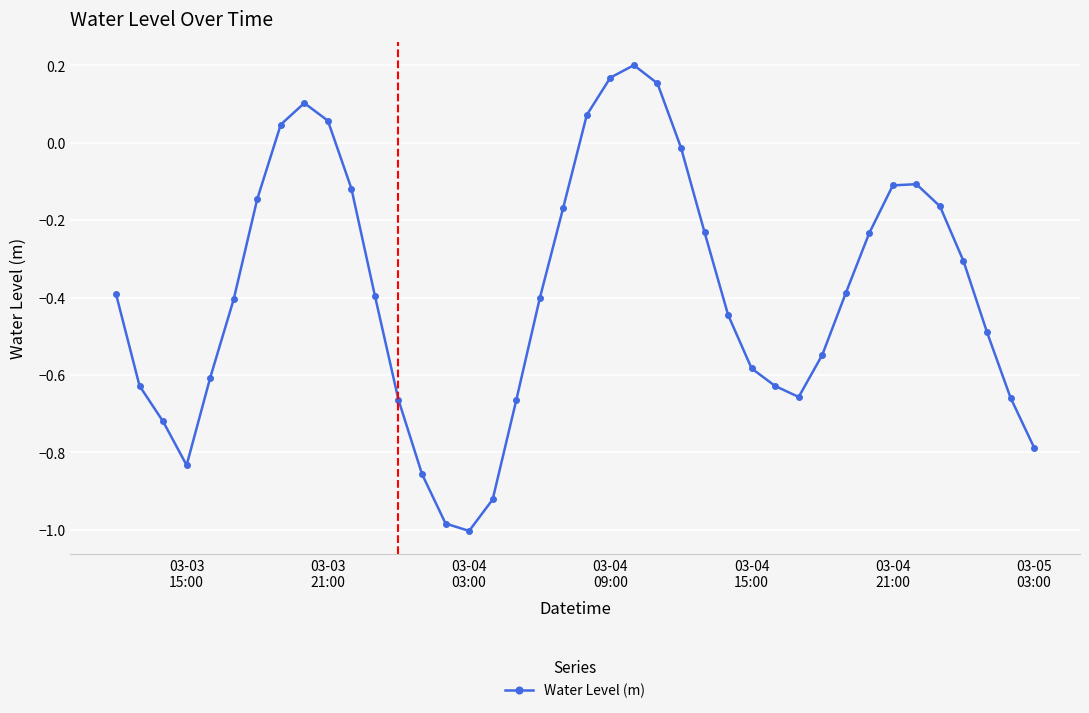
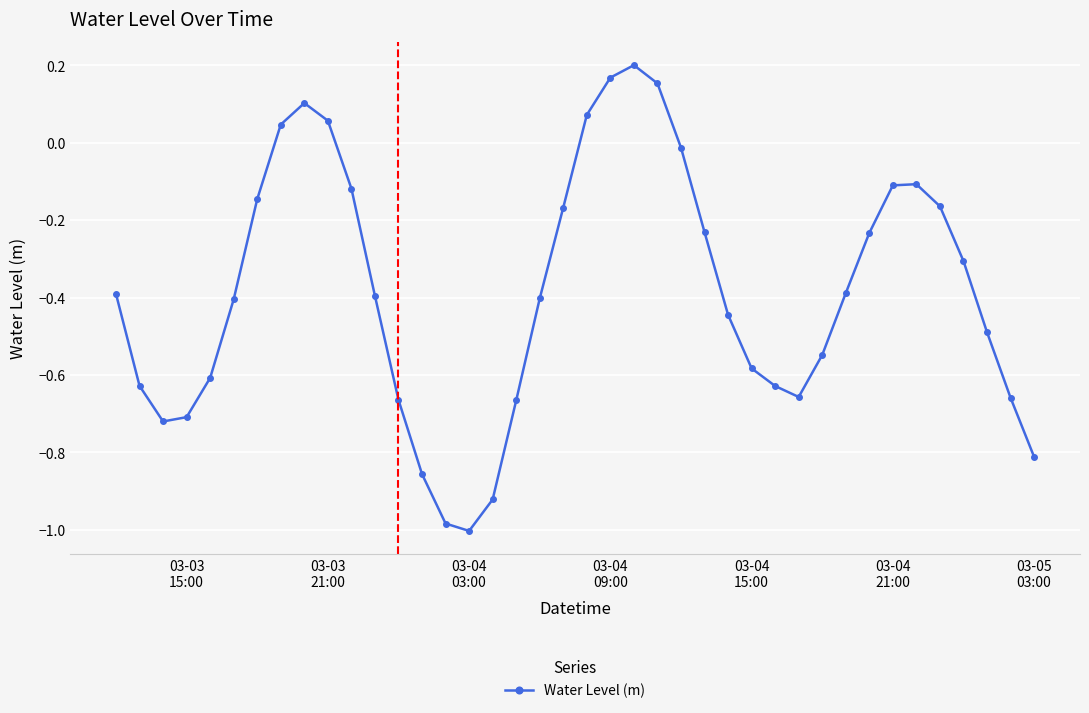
03-03 15:00: -0.83 -> -0.71
03-05 03:00: -0.79 -> -0.81
